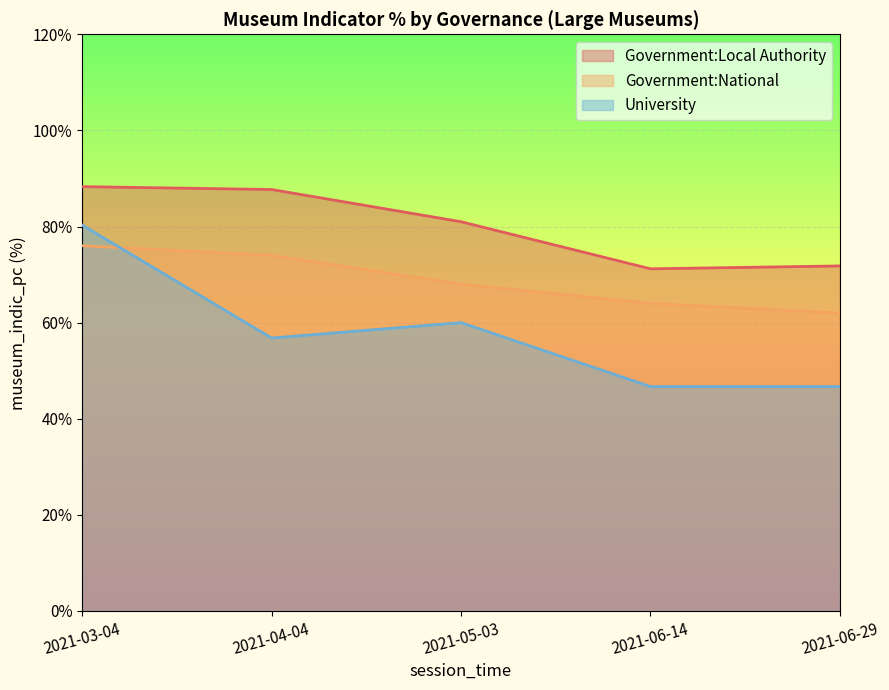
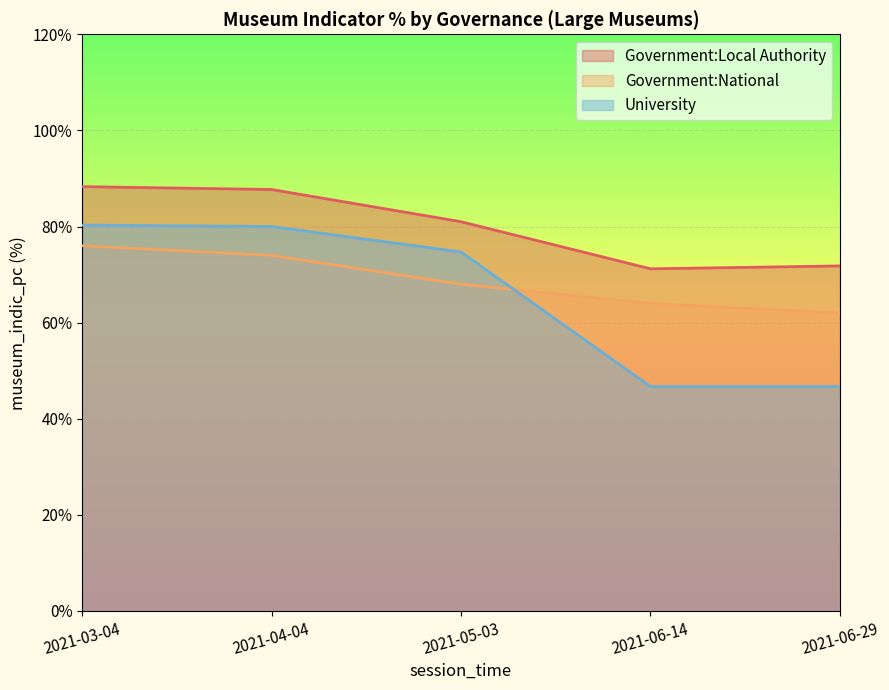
University, 2021-04-04: 57% -> 80%
University, 2021-05-03: 60% -> 75%
